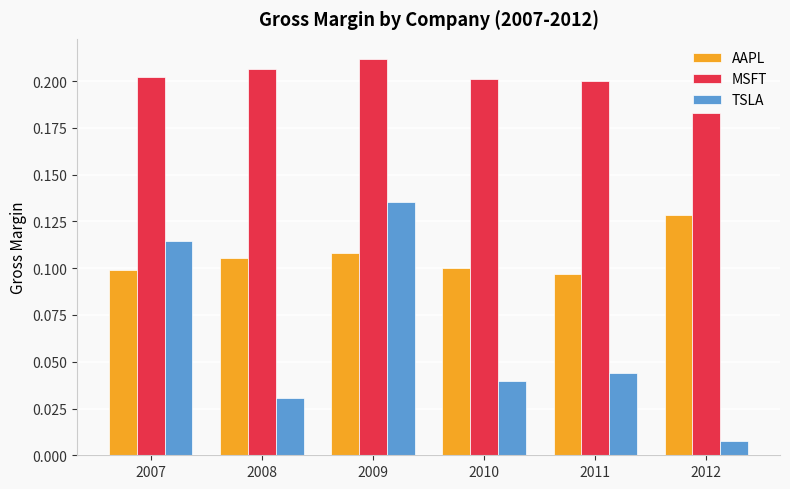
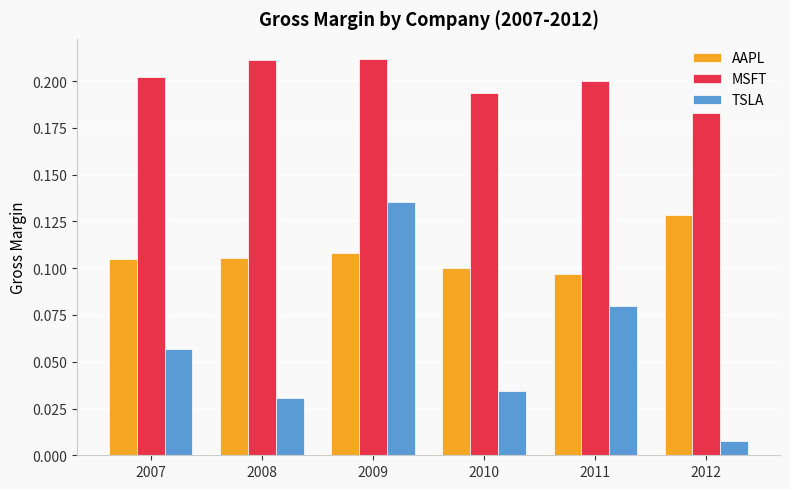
AAPL, 2007: 0.099 -> 0.105
TSLA, 2007: 0.115 -> 0.057
MSFT, 2008: 0.206 -> 0.211
MSFT, 2010: 0.201 -> 0.194
TSLA, 2010: 0.040 -> 0.034
TSLA, 2011: 0.044 -> 0.080
